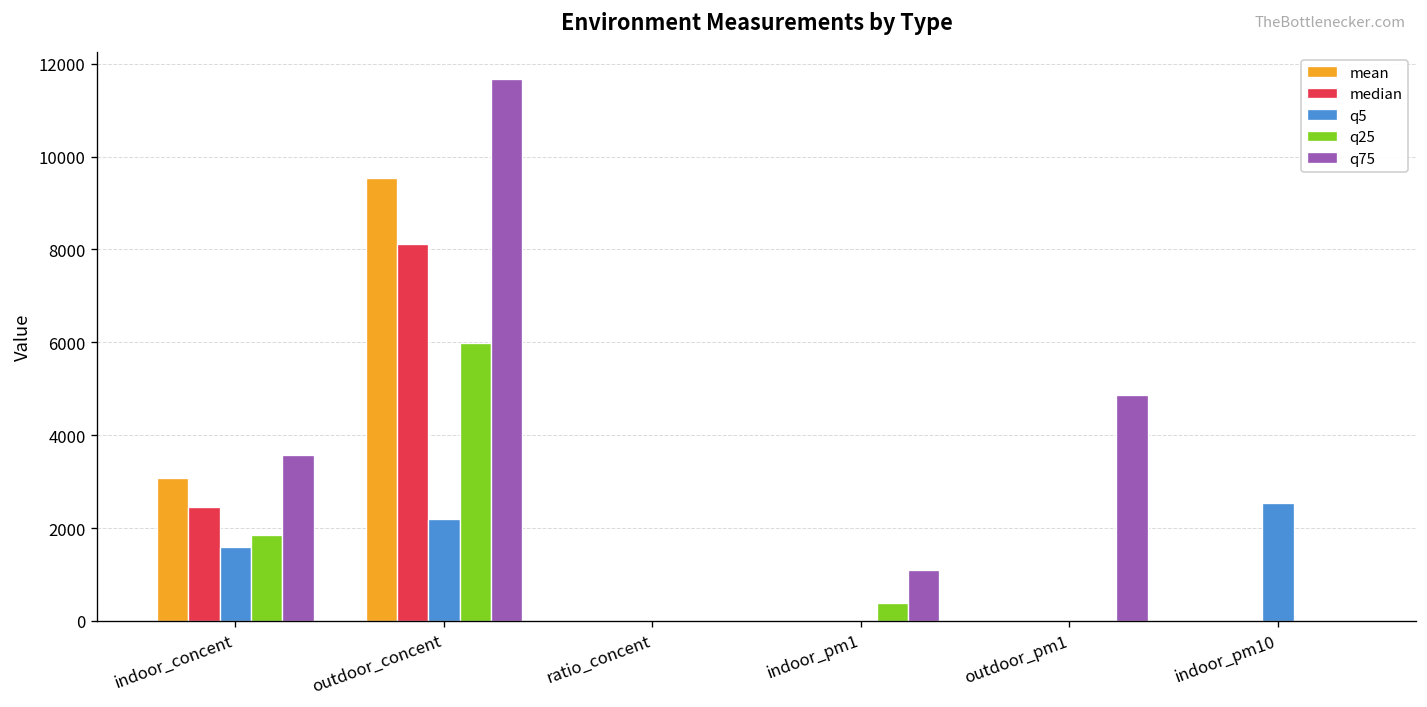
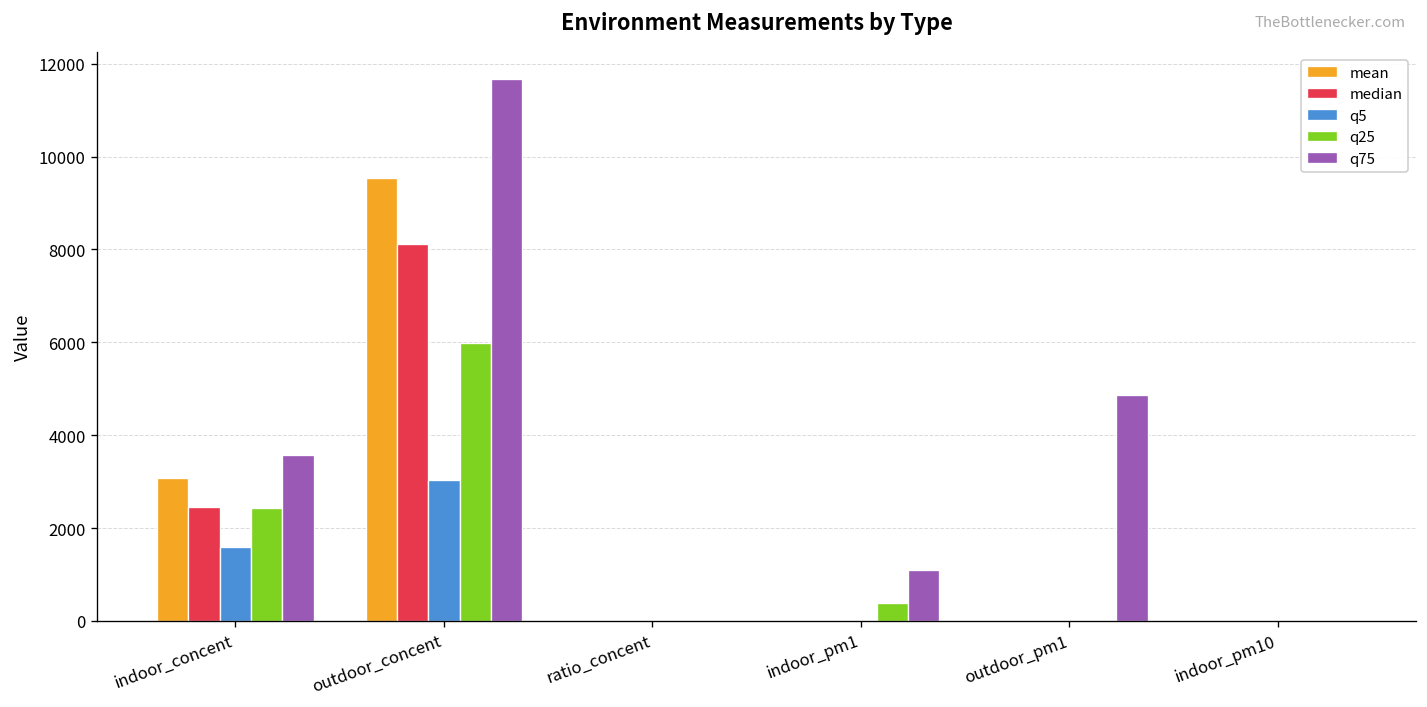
q25, indoor_concent: 1900 -> 2400
q5, outdoor_concent: 2200 -> 3000
q5, indoor_pm10: 2500 -> 0
